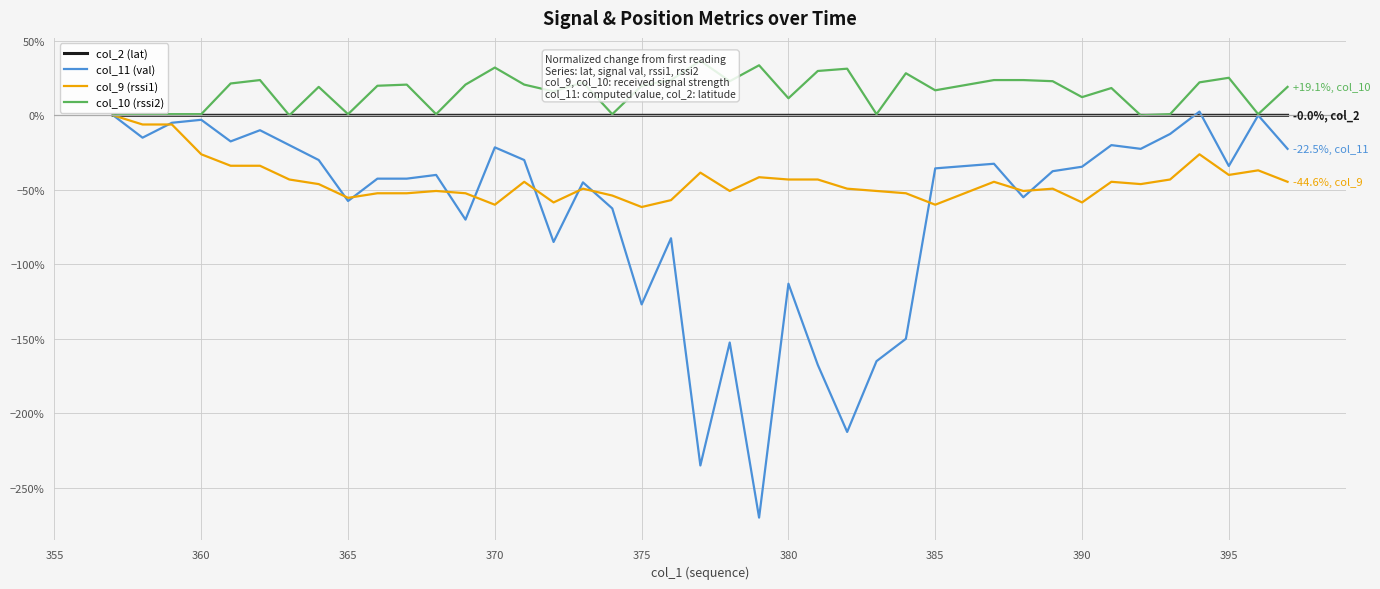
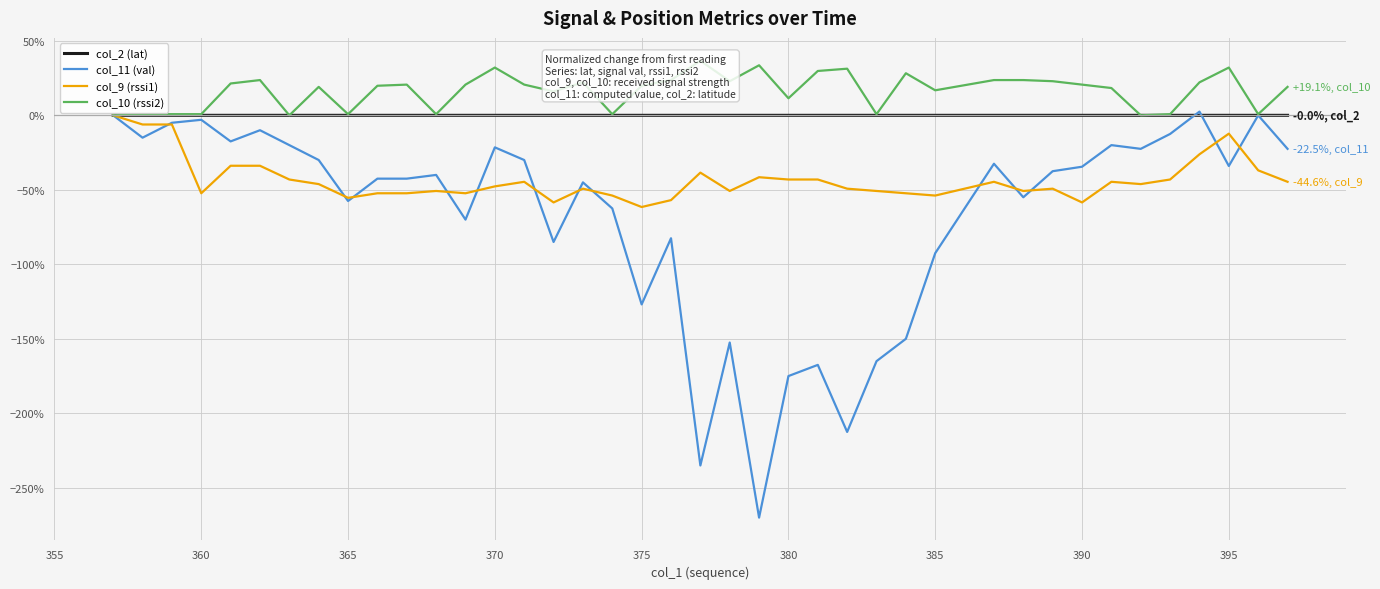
col_9 (rssi1), 360: -26% -> -52%
col_9 (rssi1), 370: -60% -> -48%
col_11 (val), 380: -113% -> -175%
col_11 (val), 385: -36% -> -93%
col_9 (rssi1), 385: -60% -> -54%
col_10 (rssi2), 390: 12% -> 21%
col_9 (rssi1), 395: -40% -> -12%
col_10 (rssi2), 395: 25% -> 32%
